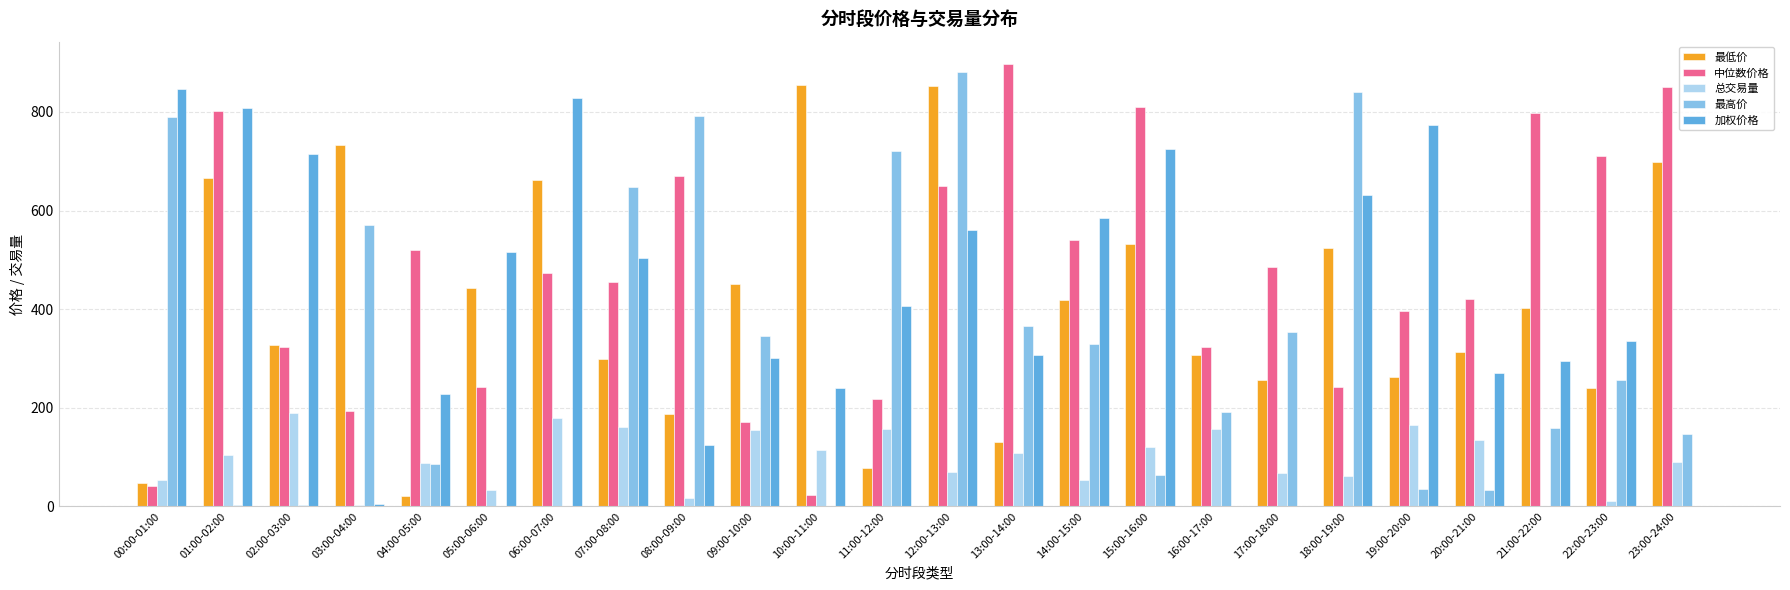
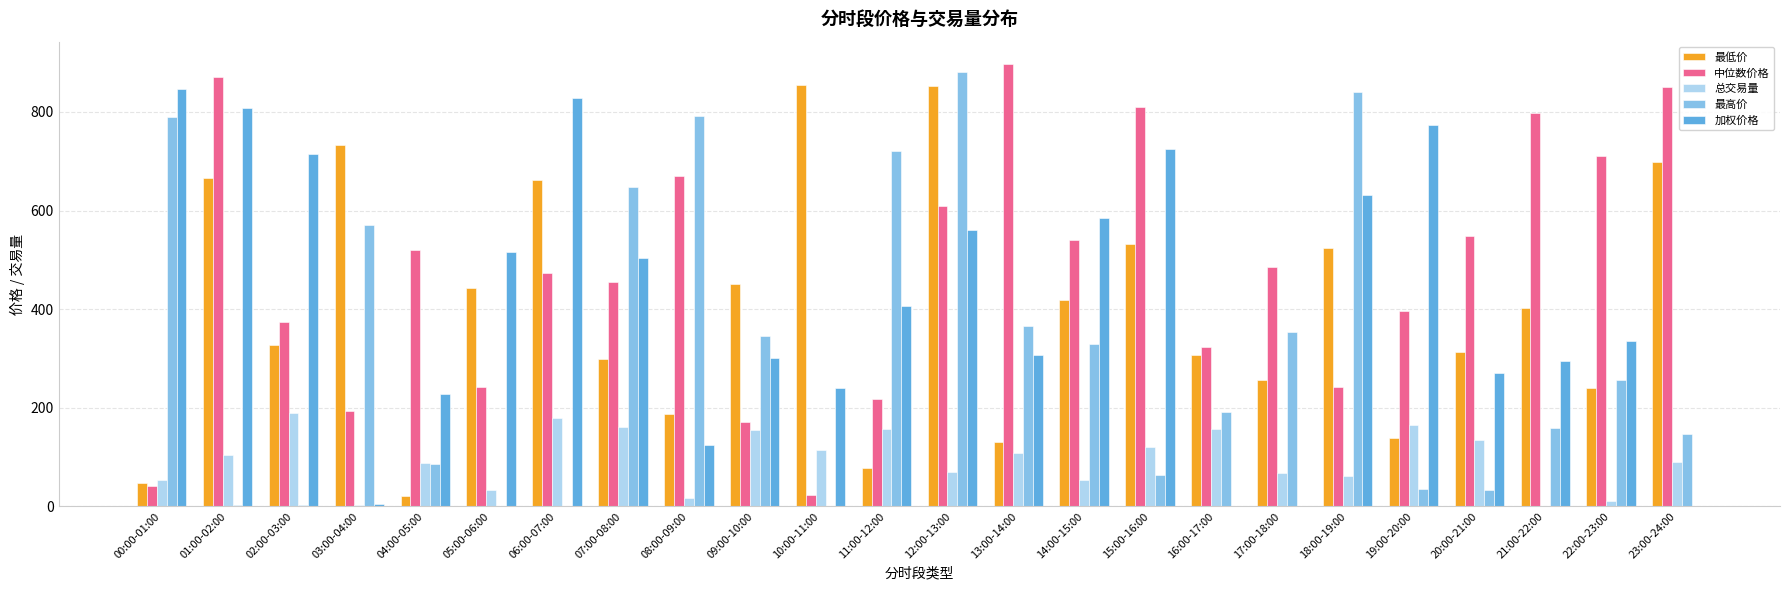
中位数价格, 01:00-02:00: 800 -> 870
中位数价格, 02:00-03:00: 320 -> 370
中位数价格, 12:00-13:00: 650 -> 610
最低价, 19:00-20:00: 260 -> 140
中位数价格, 20:00-21:00: 420 -> 550
